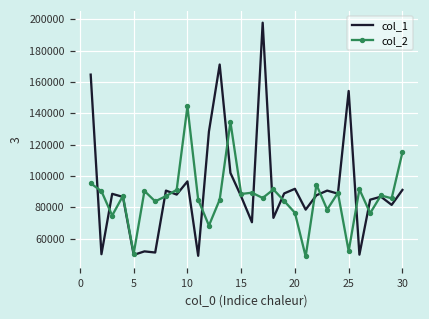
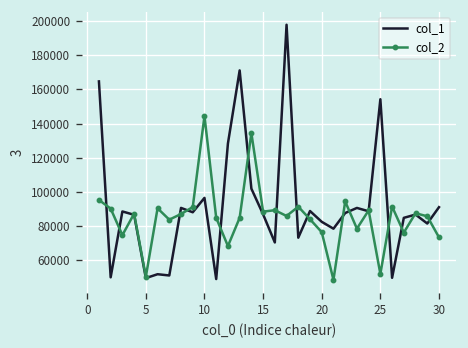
col_1, 20: 92000 -> 82000
col_2, 30: 115000 -> 73000
